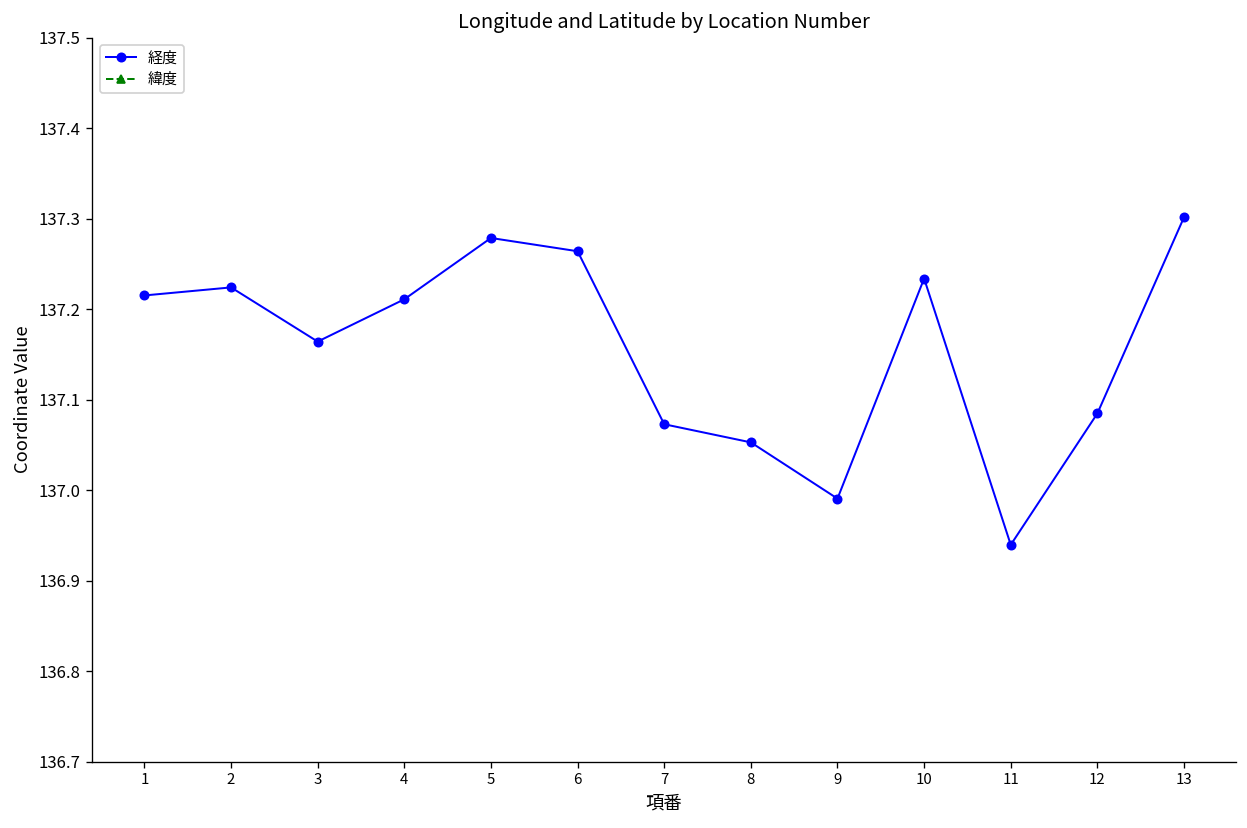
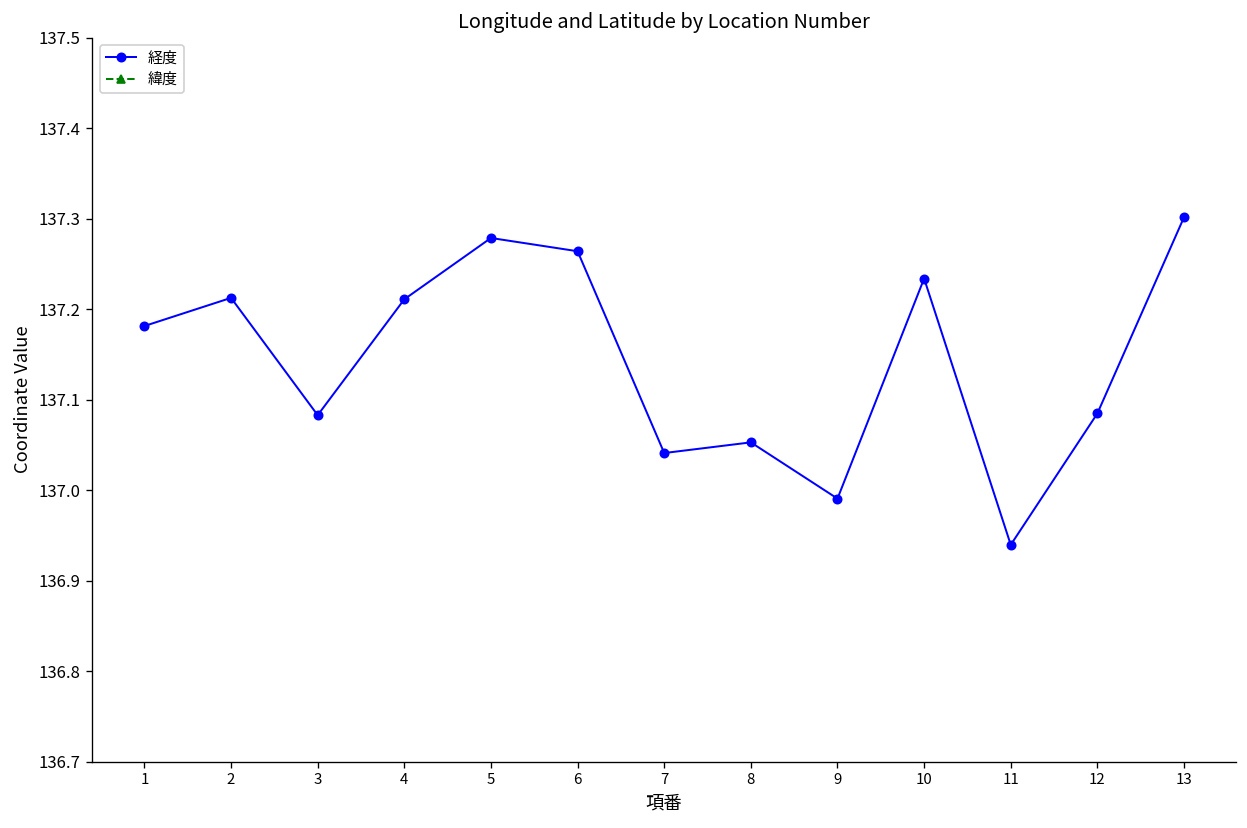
経度, 1: 137.22 -> 137.18
経度, 2: 137.22 -> 137.21
経度, 3: 137.16 -> 137.08
経度, 7: 137.07 -> 137.04
